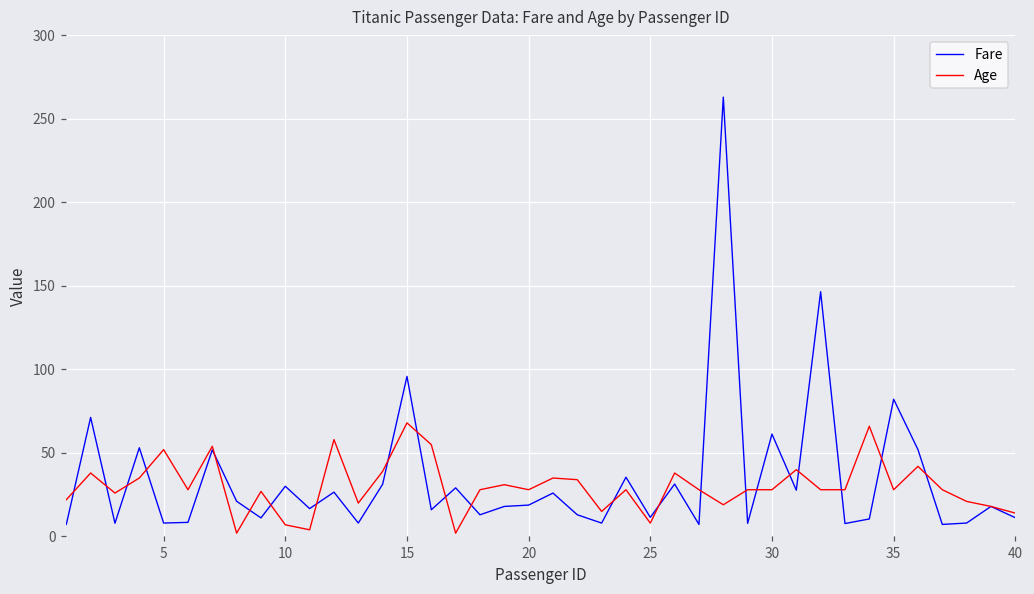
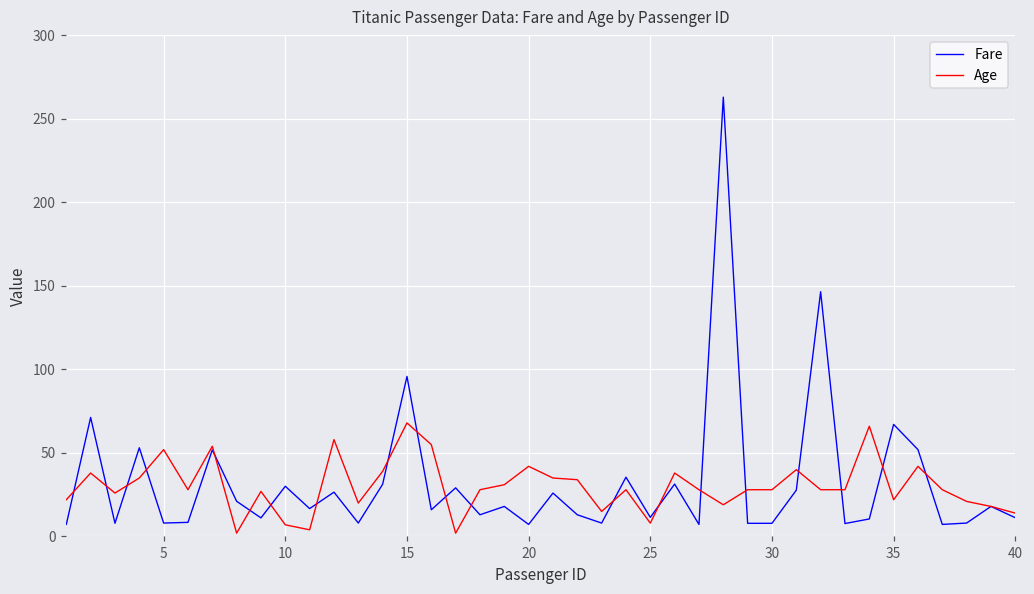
Fare, 20: 19 -> 7
Age, 20: 28 -> 42
Fare, 30: 61 -> 8
Fare, 35: 82 -> 67
Age, 35: 28 -> 22
